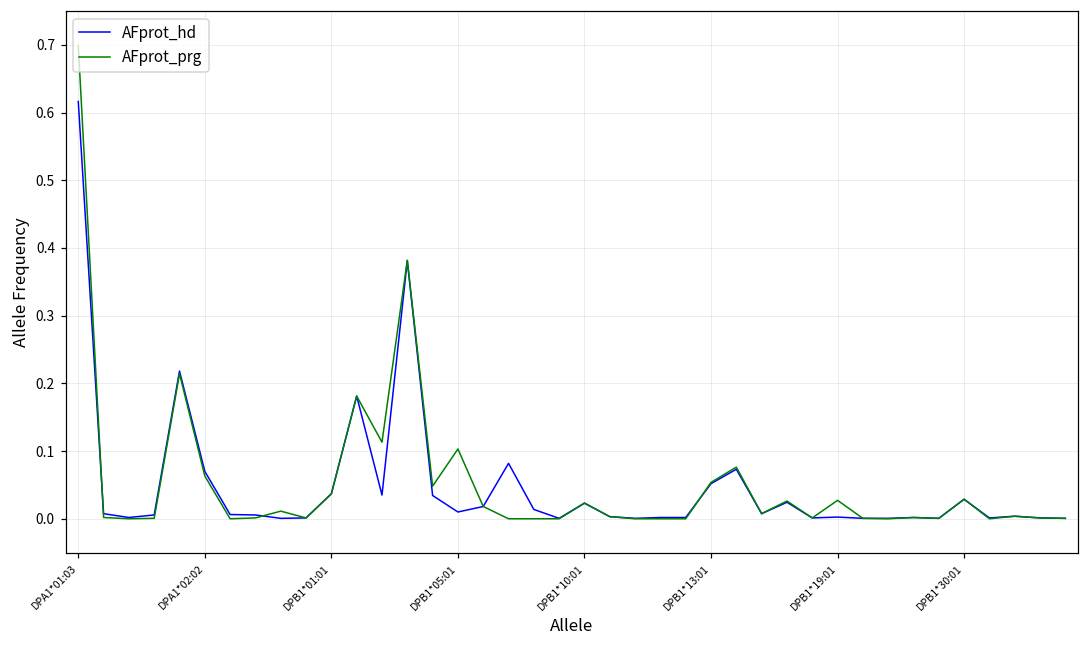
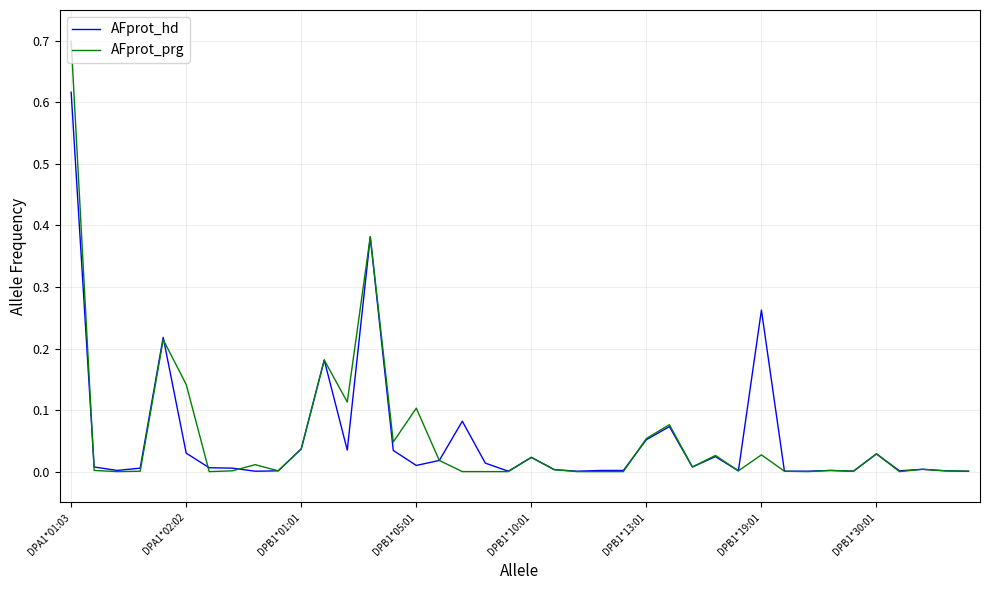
AFprot_hd, DPA1*02:02: 0.07 -> 0.03
AFprot_prg, DPA1*02:02: 0.06 -> 0.14
AFprot_hd, DPB1*19:01: 0.00 -> 0.26
